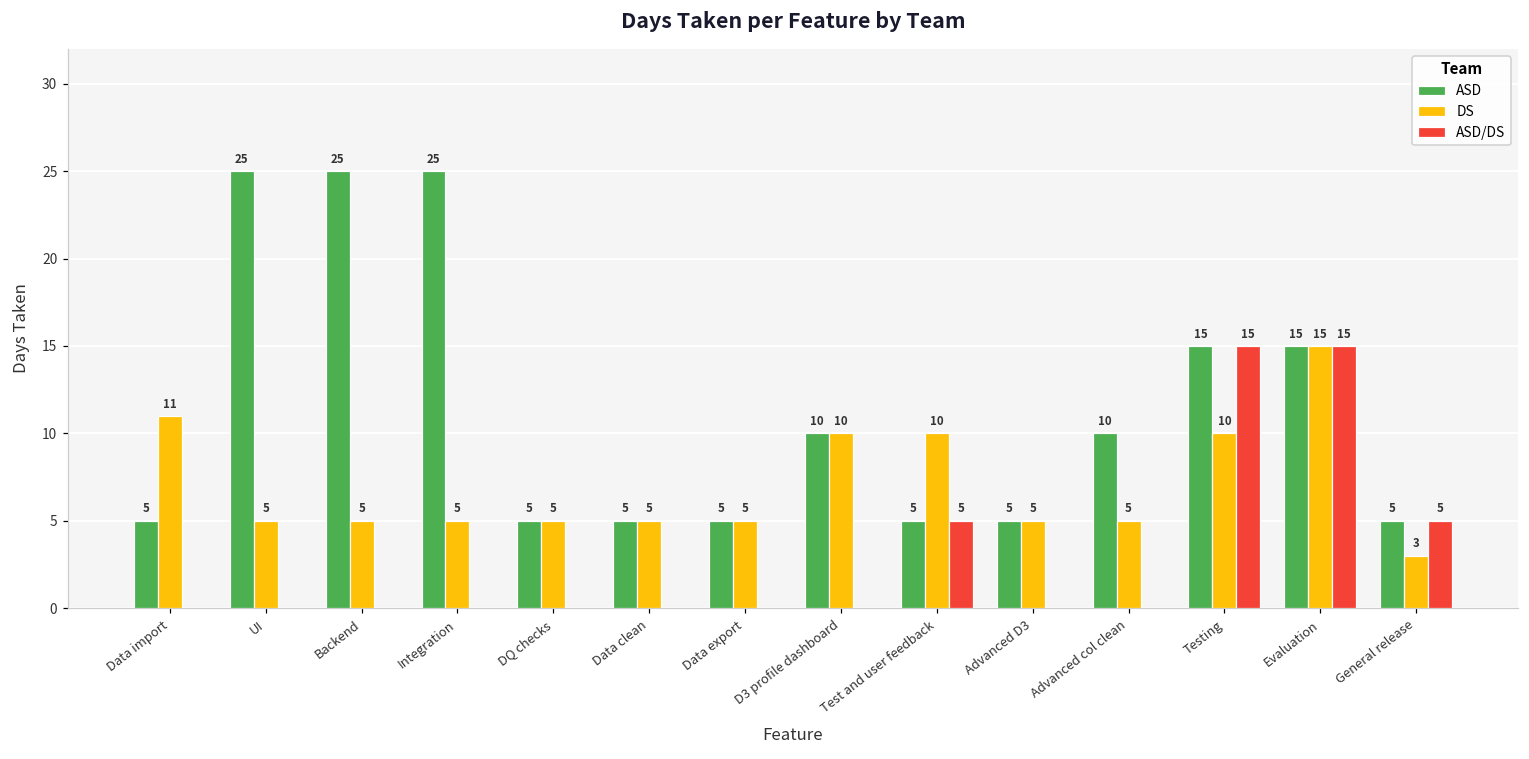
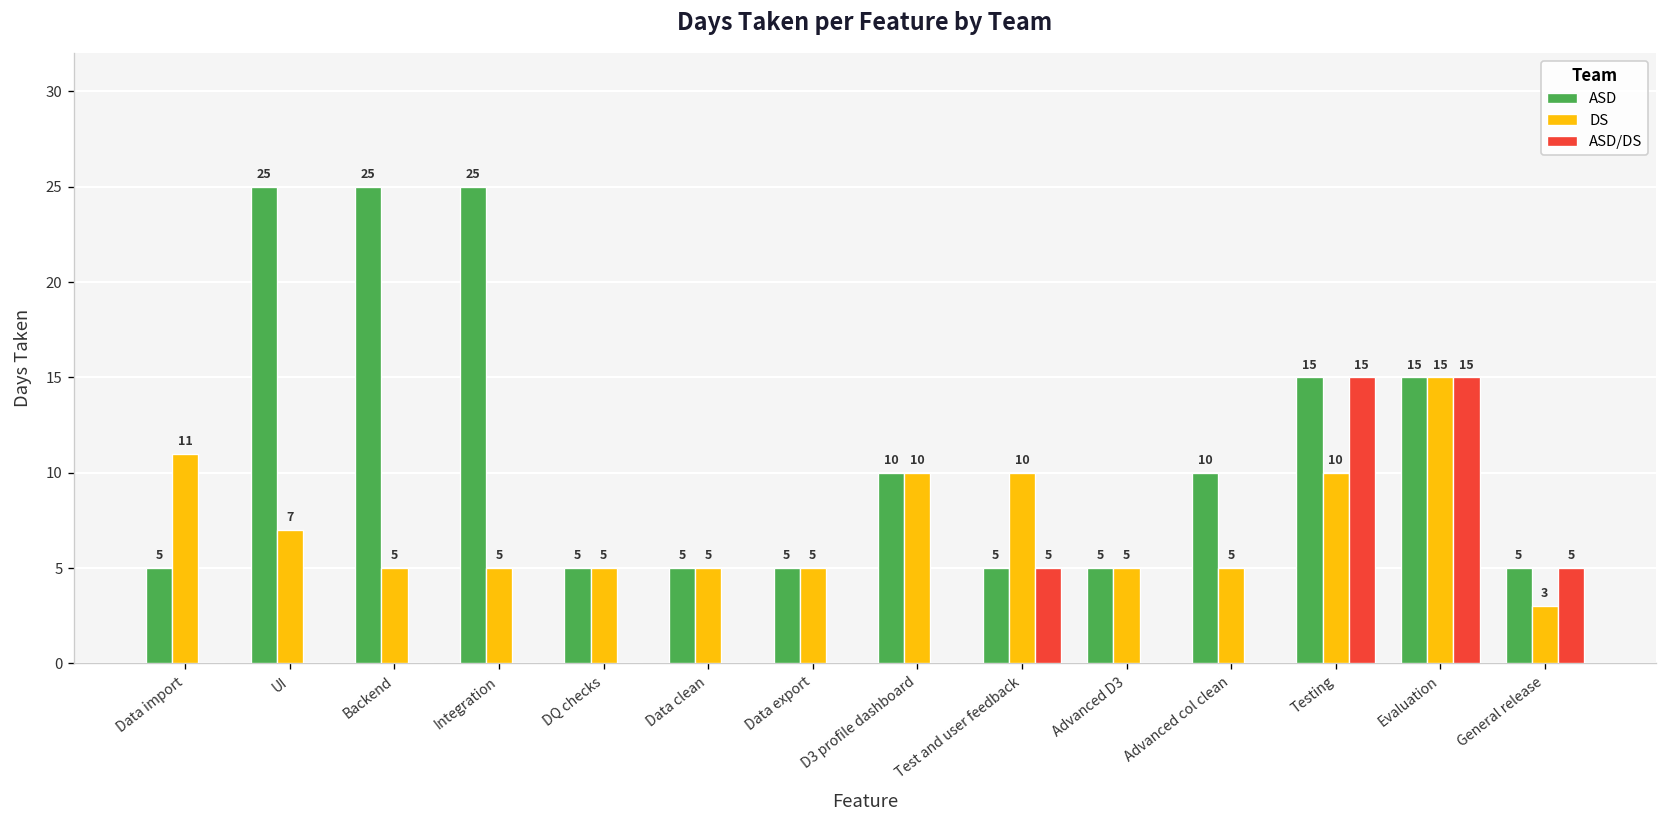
DS, UI: 5 -> 7
